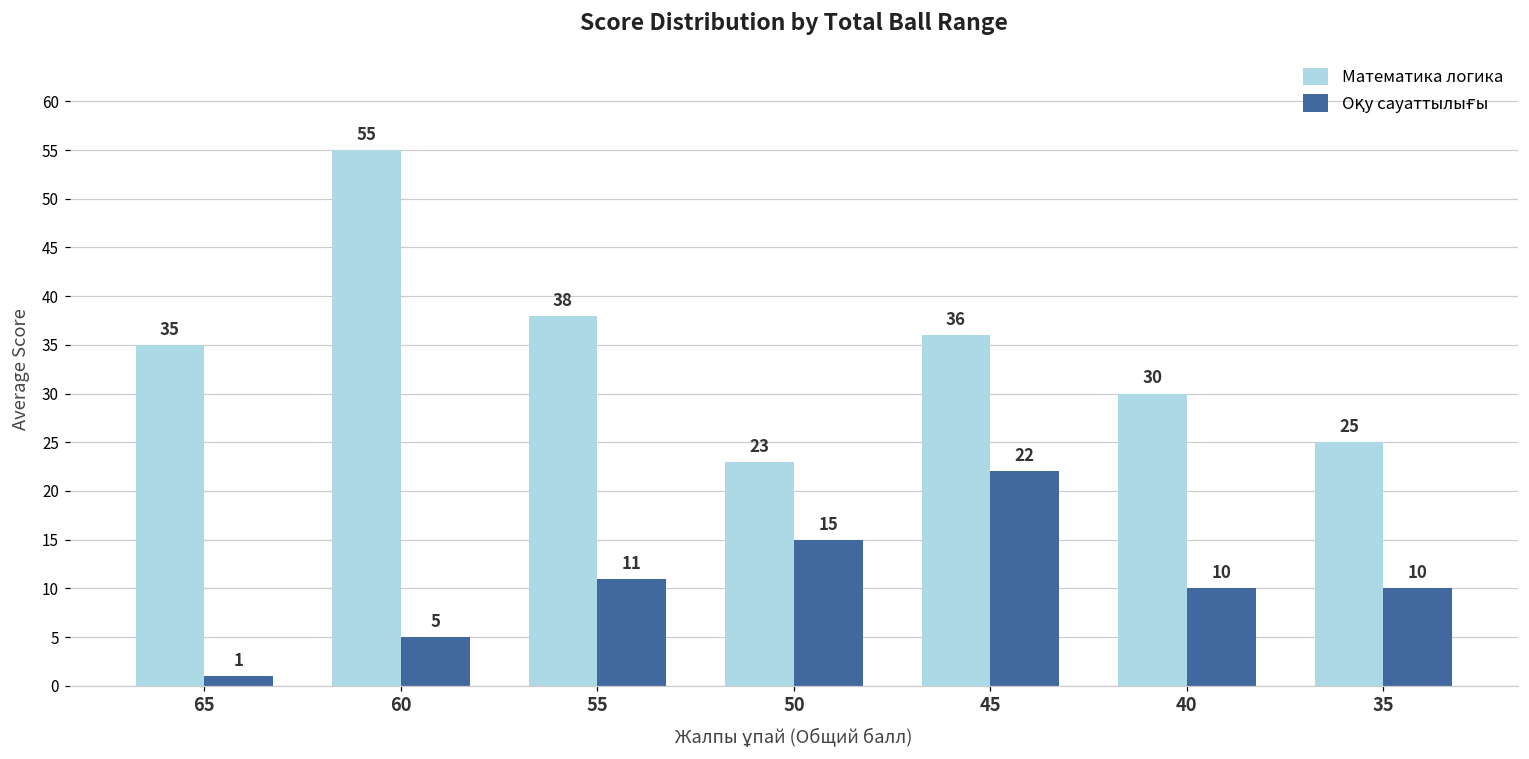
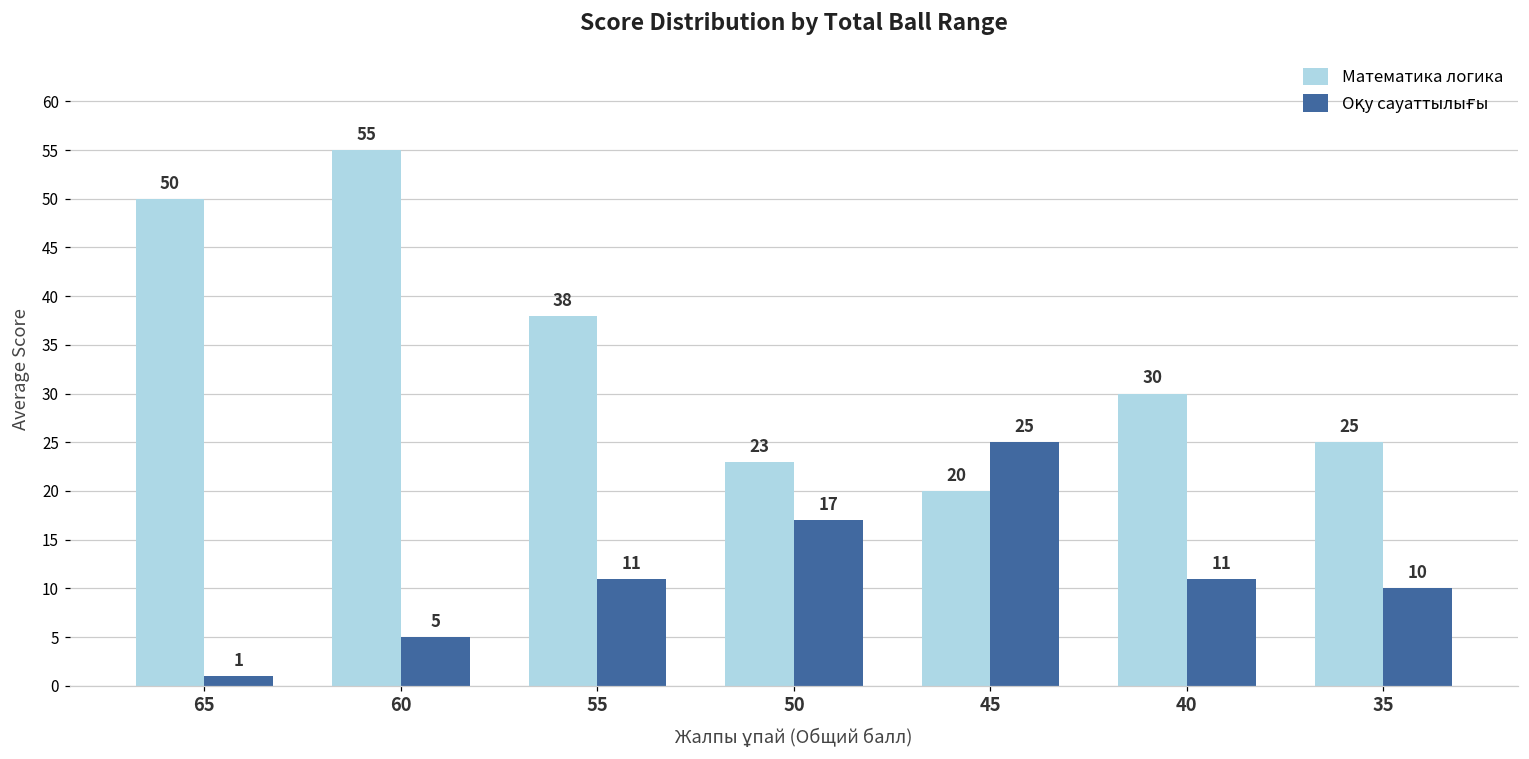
Математика логика, 65: 35 -> 50
Оқу сауаттылығы, 50: 15 -> 17
Математика логика, 45: 36 -> 20
Оқу сауаттылығы, 45: 22 -> 25
Оқу сауаттылығы, 40: 10 -> 11
